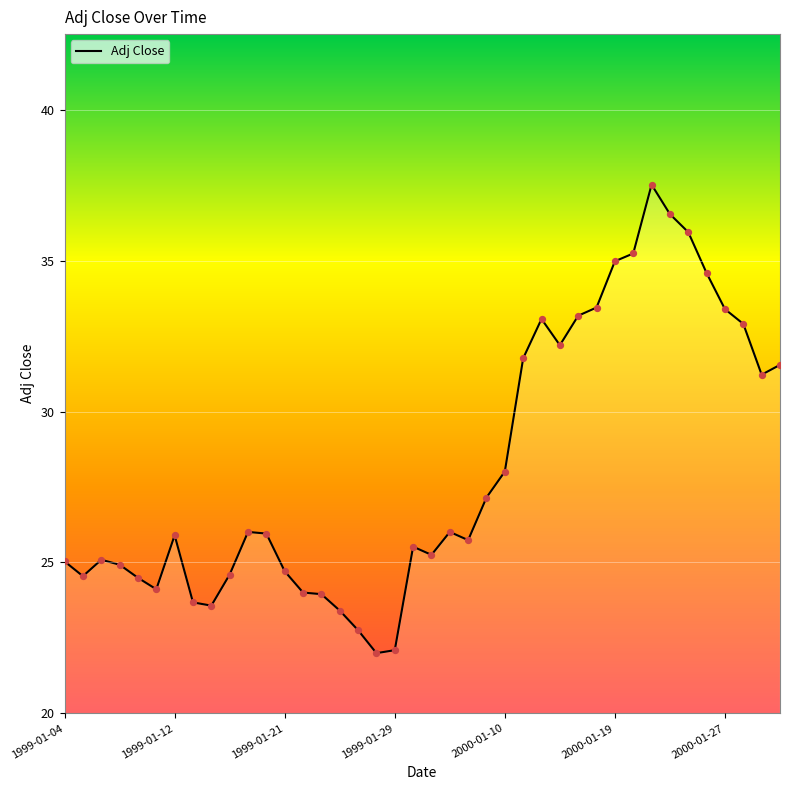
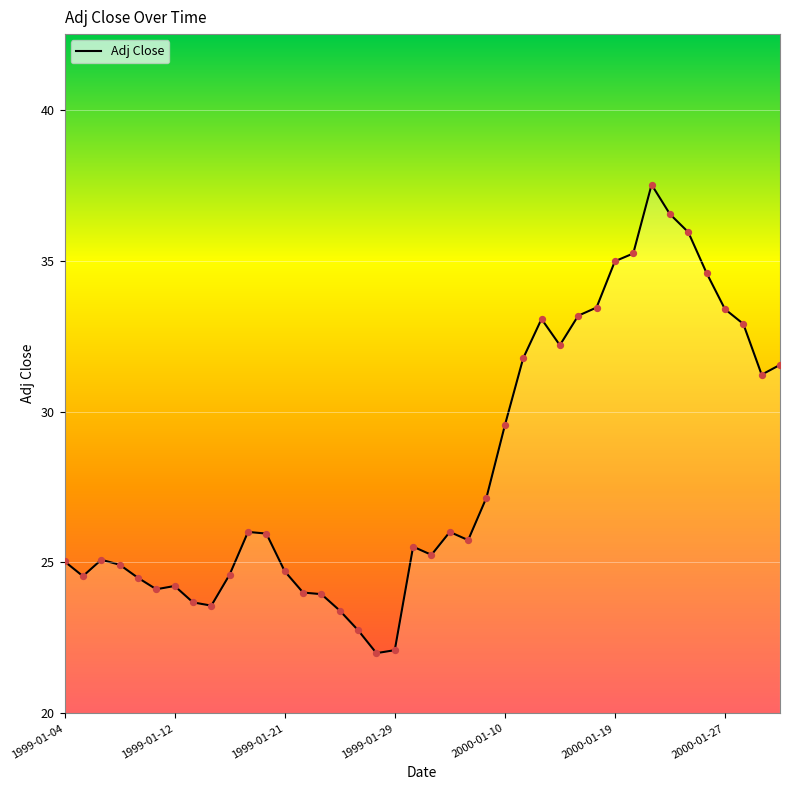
1999-01-12: 25.9 -> 24.2
2000-01-10: 28.0 -> 29.5
